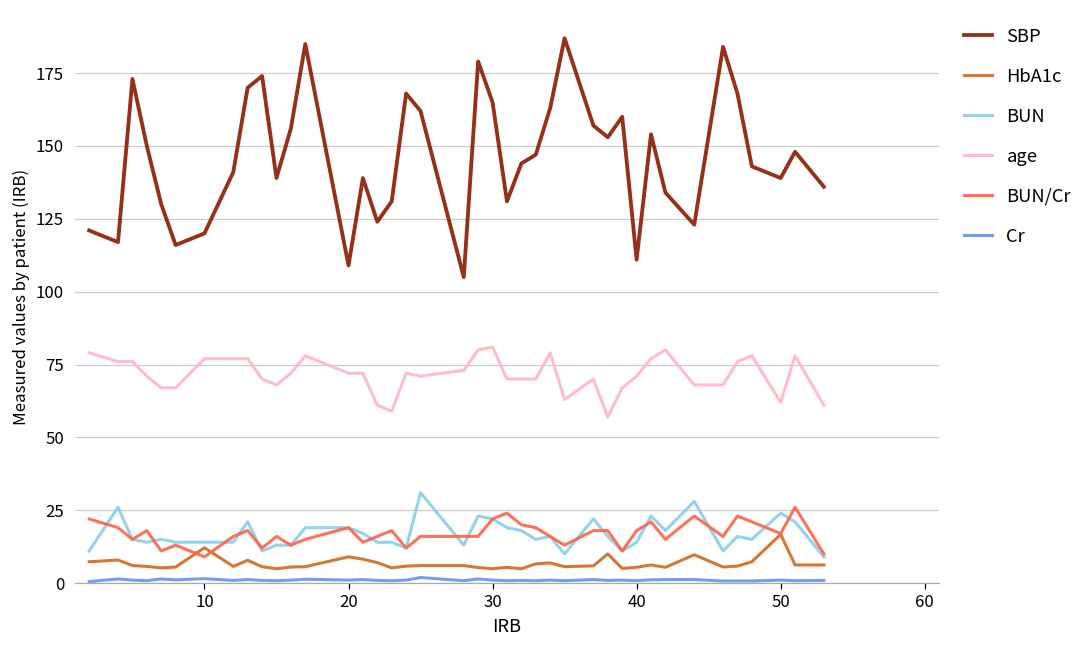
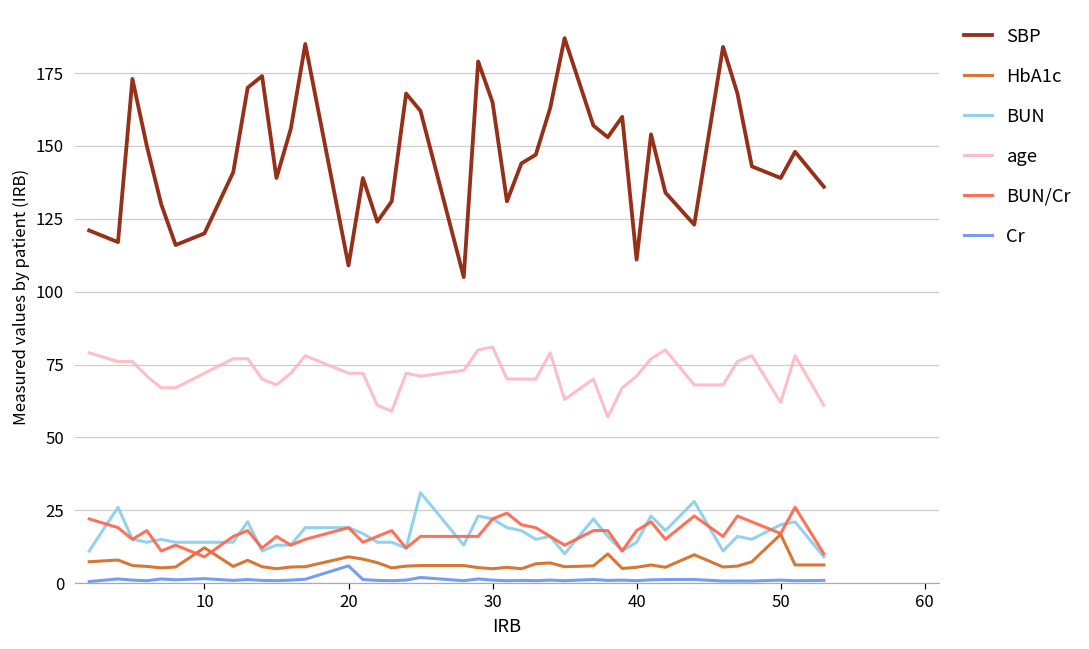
age, 10: 77 -> 72
Cr, 20: 1 -> 6
BUN, 50: 24 -> 20
